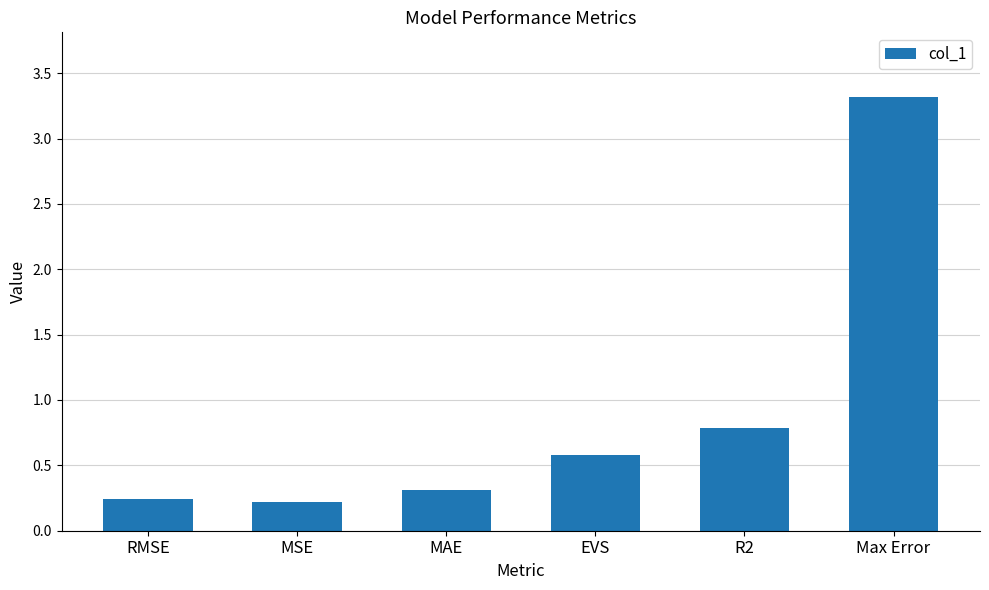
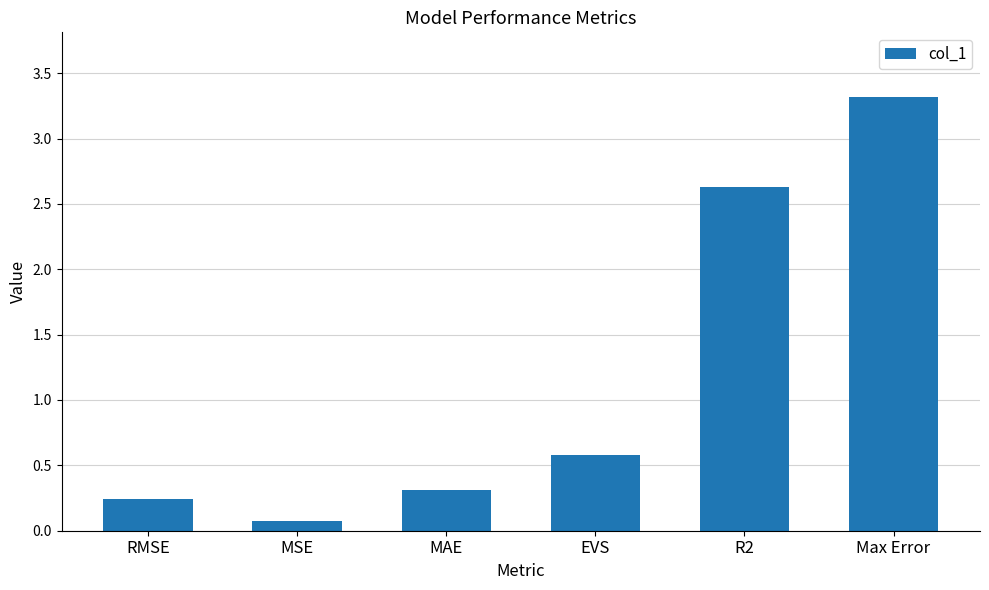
MSE: 0.22 -> 0.08
R2: 0.78 -> 2.63
